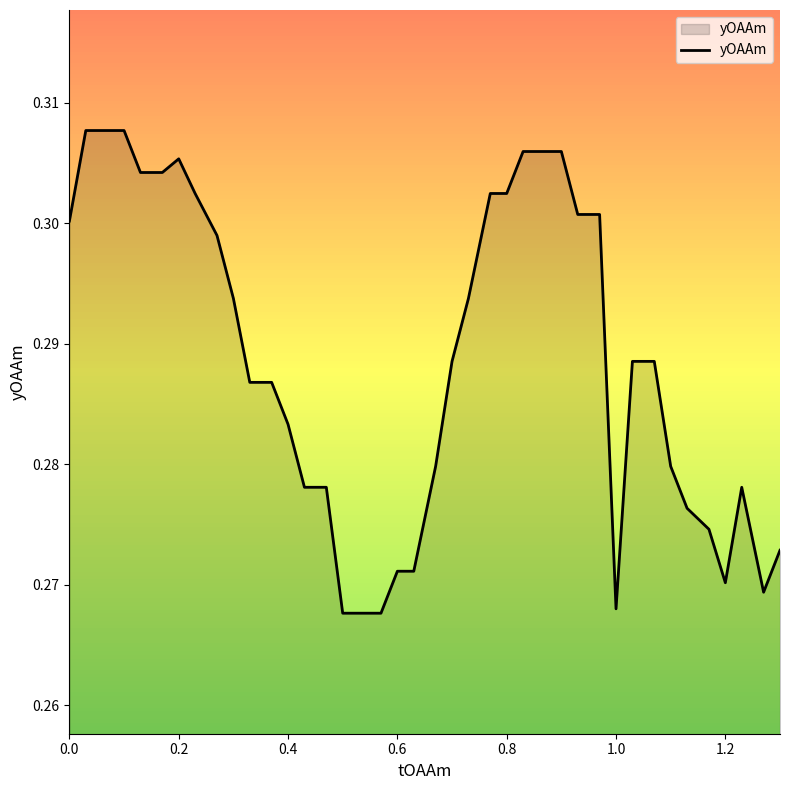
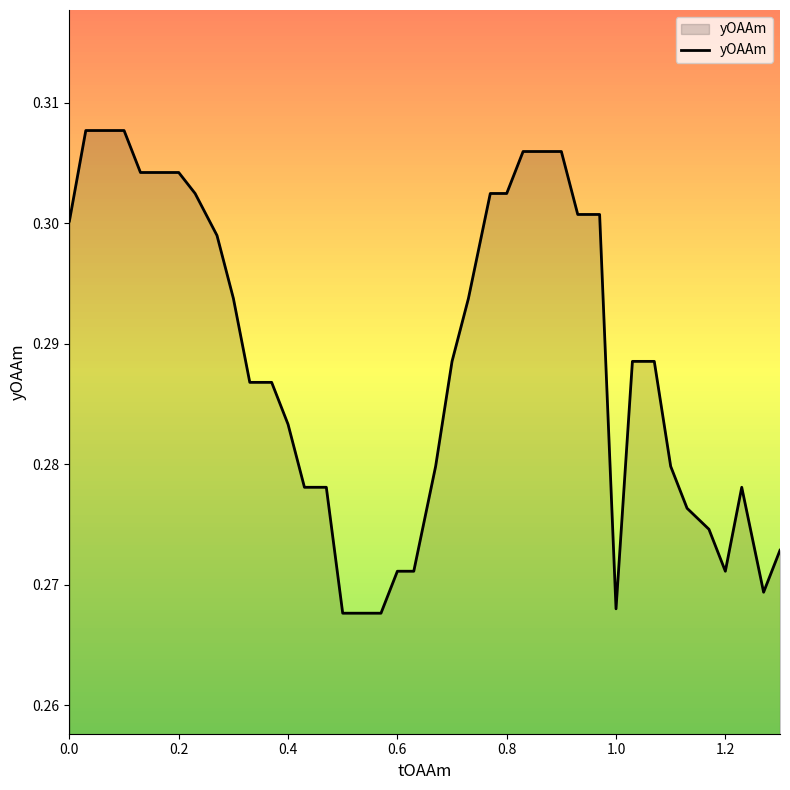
0.2: 0.3053 -> 0.3042
1.2: 0.2702 -> 0.2711
